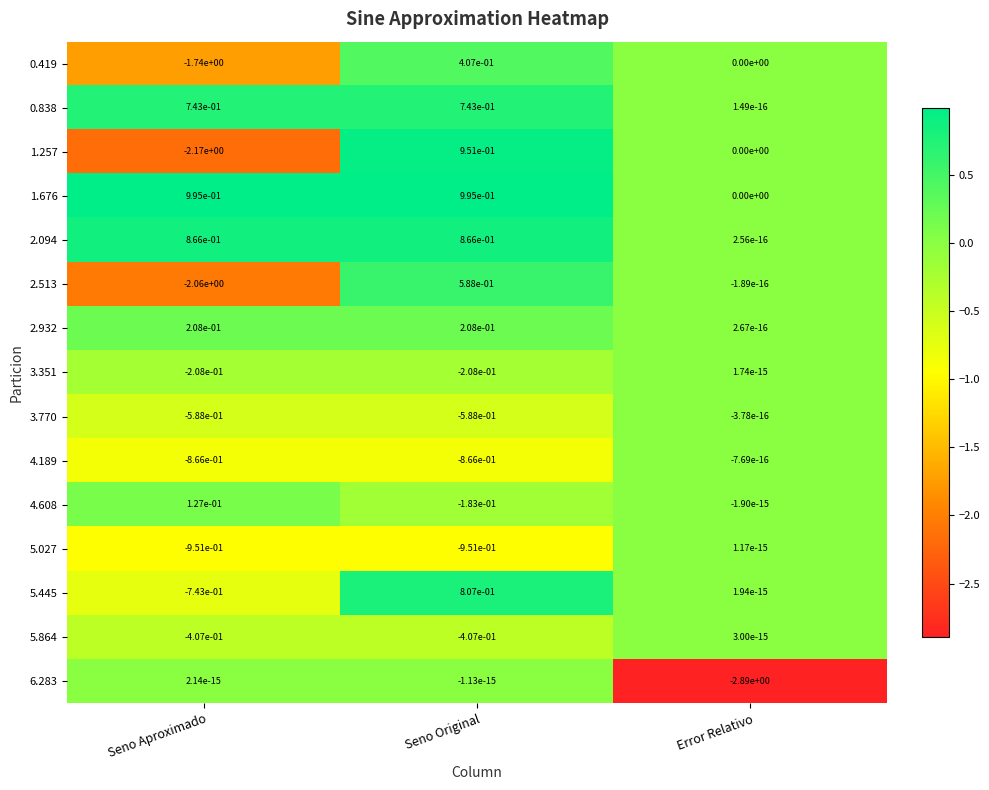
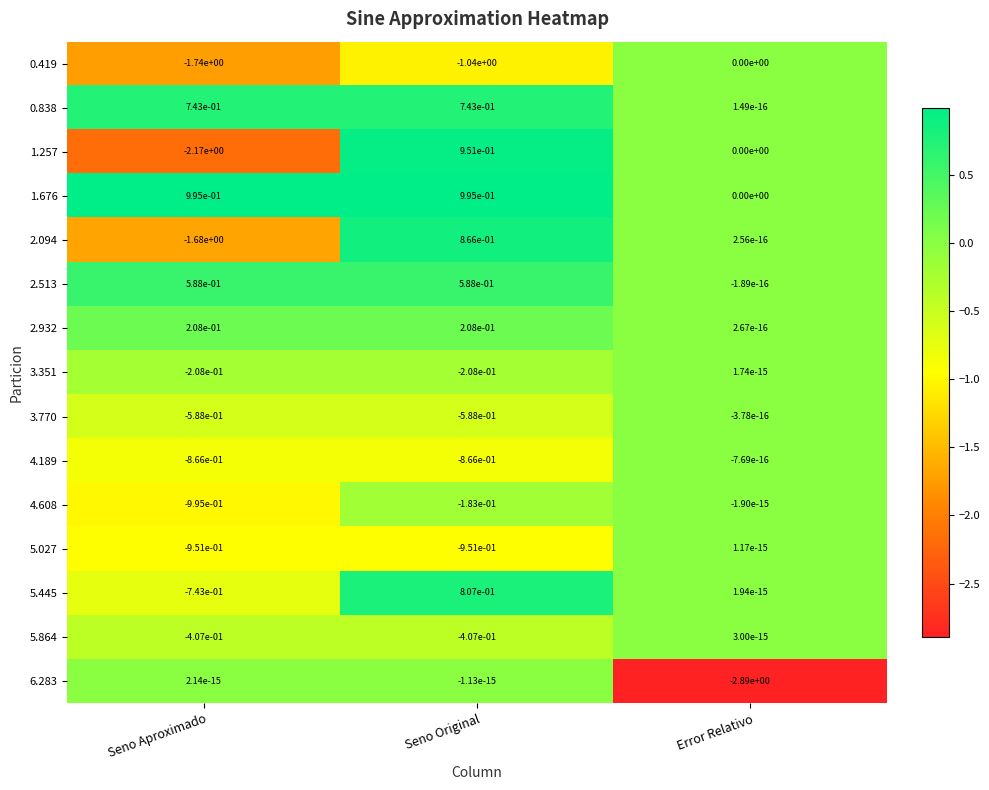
0.419, Seno Original: 4.07e-01 -> -1.04e+00
2.094, Seno Aproximado: 8.66e-01 -> -1.68e+00
2.513, Seno Aproximado: -2.06e+00 -> 5.88e-01
4.608, Seno Aproximado: 1.27e-01 -> -9.95e-01
